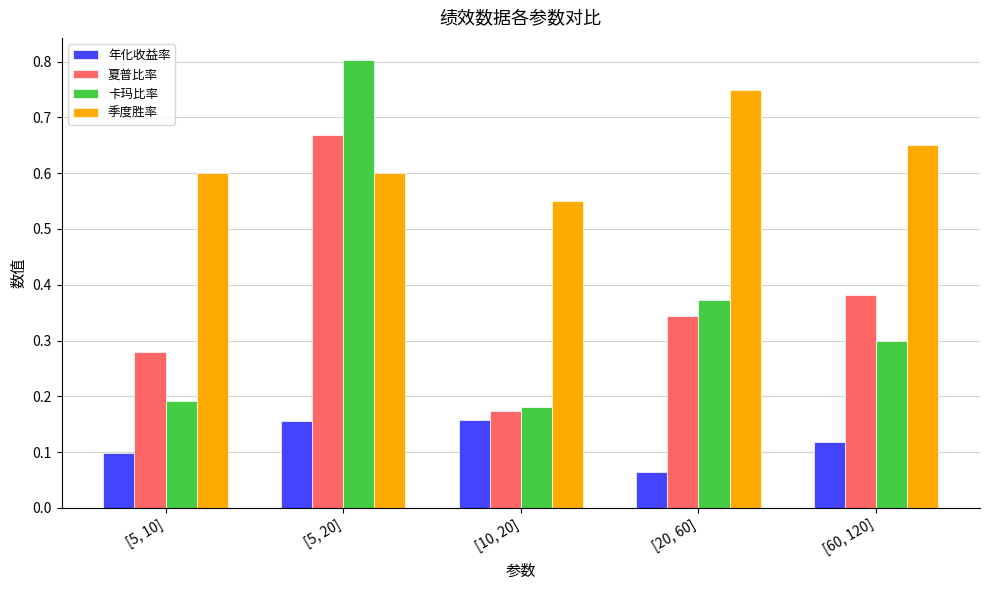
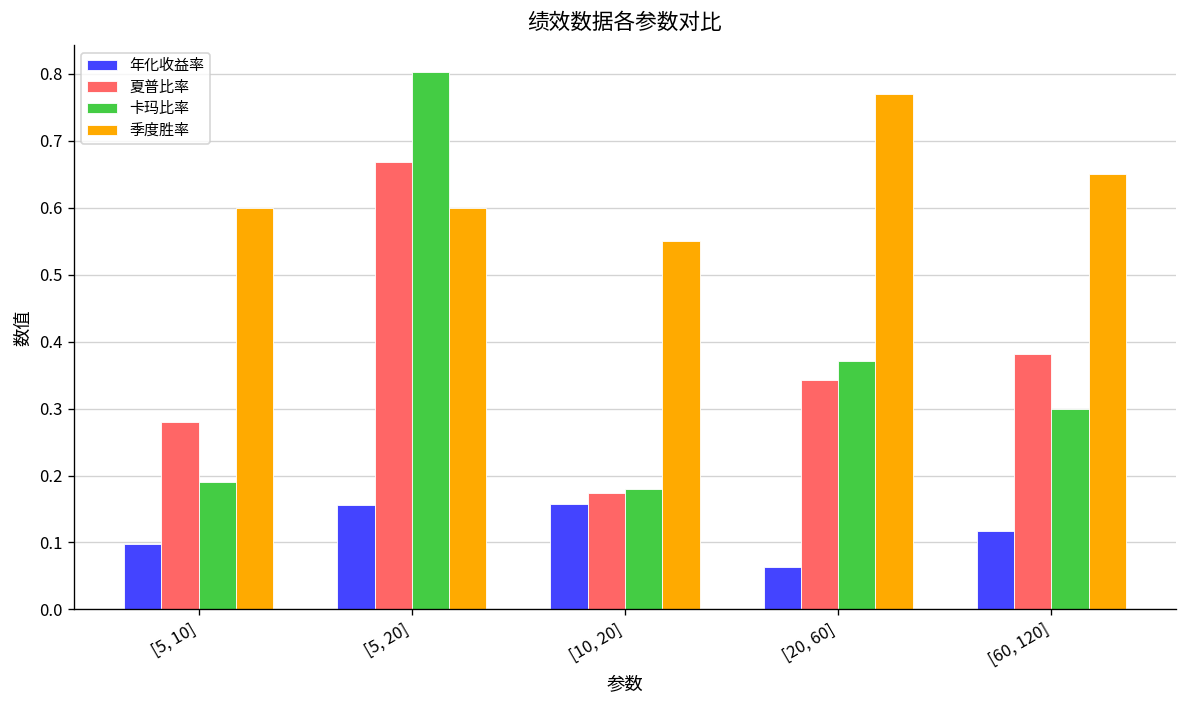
季度胜率, [20, 60]: 0.75 -> 0.77
